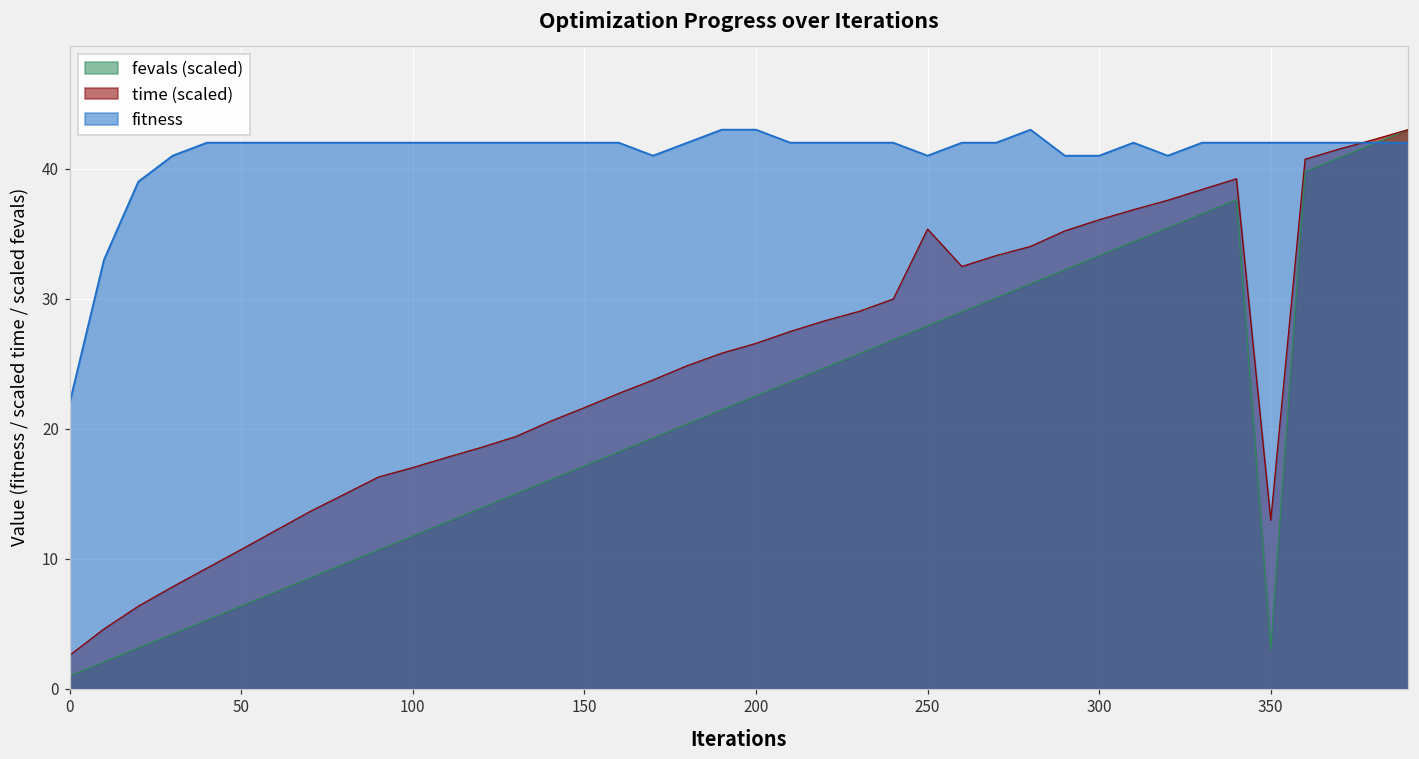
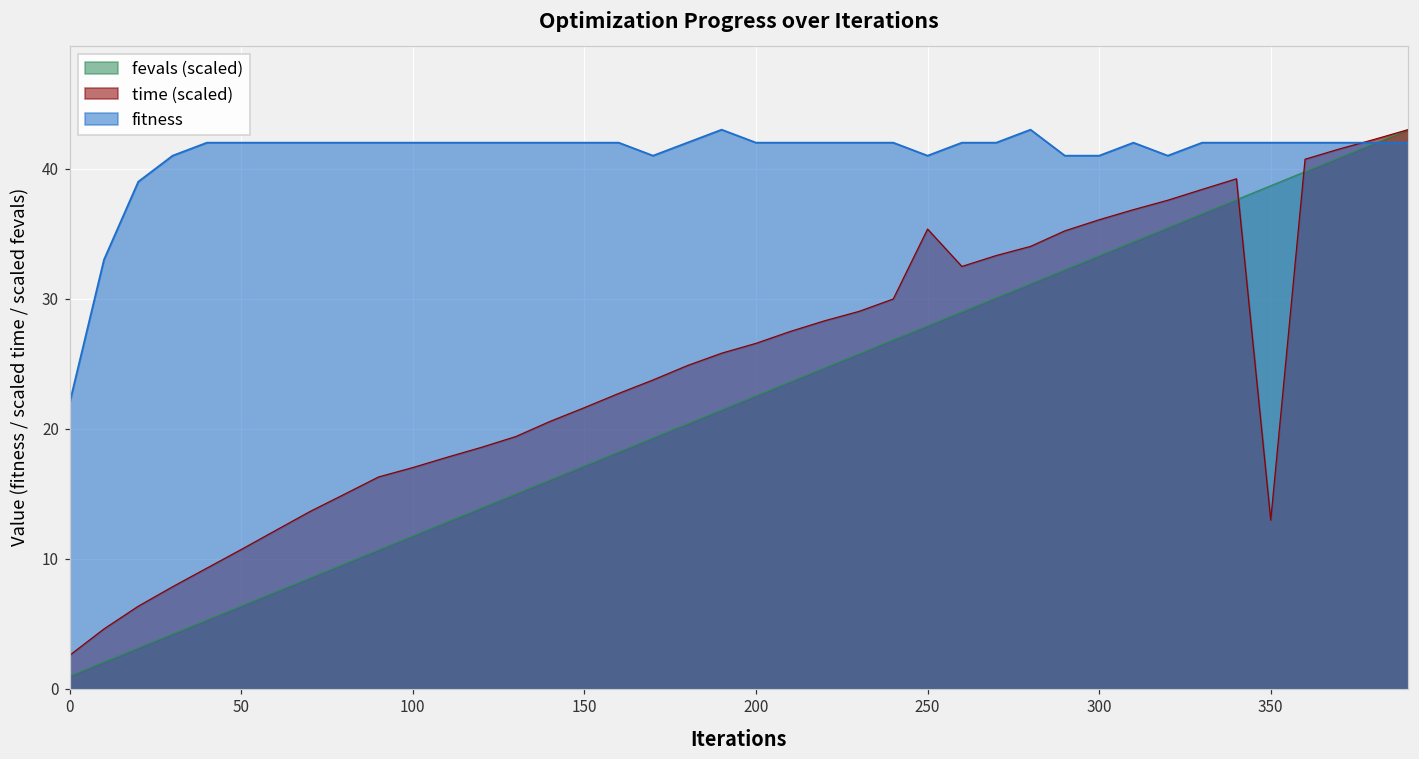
fitness, 200: 43 -> 42
fevals (scaled), 350: 3.1 -> 38.7
